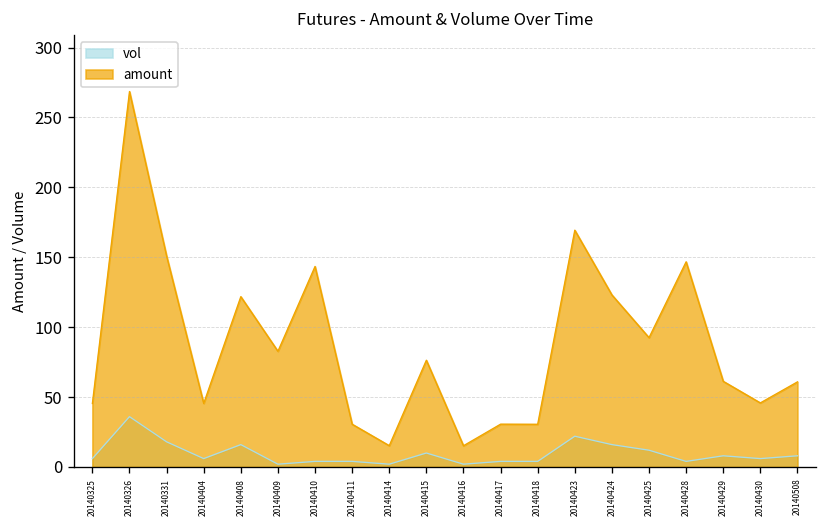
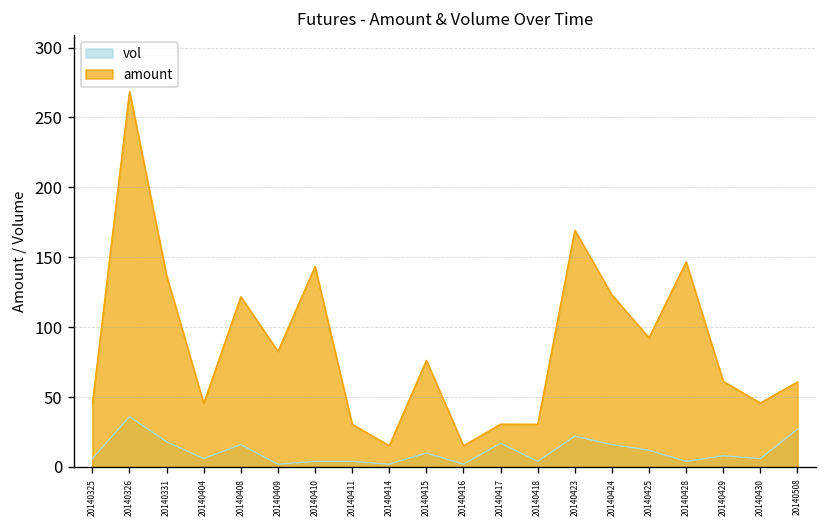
amount, 20140331: 151 -> 137
vol, 20140417: 4 -> 17
vol, 20140508: 8 -> 27
